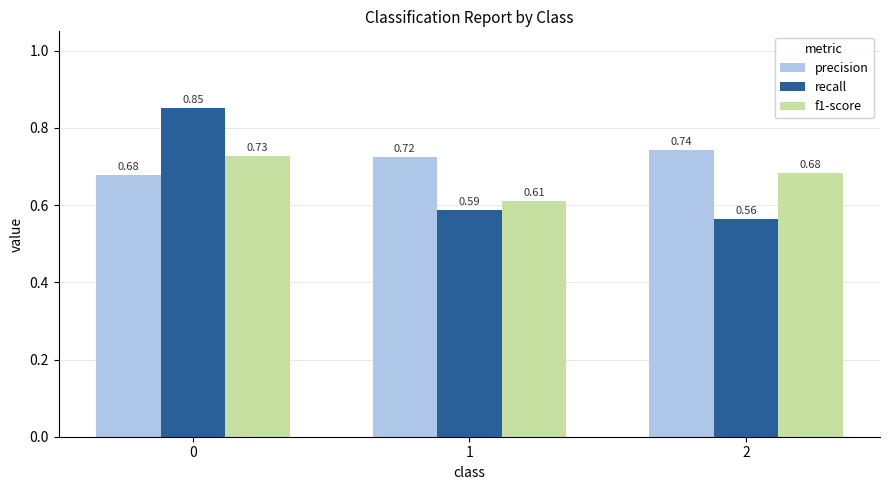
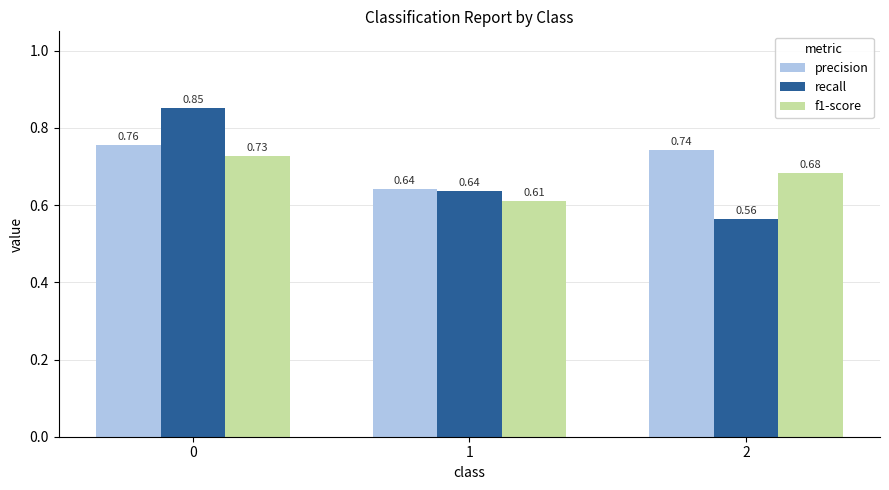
precision, 0: 0.68 -> 0.76
precision, 1: 0.72 -> 0.64
recall, 1: 0.59 -> 0.64
